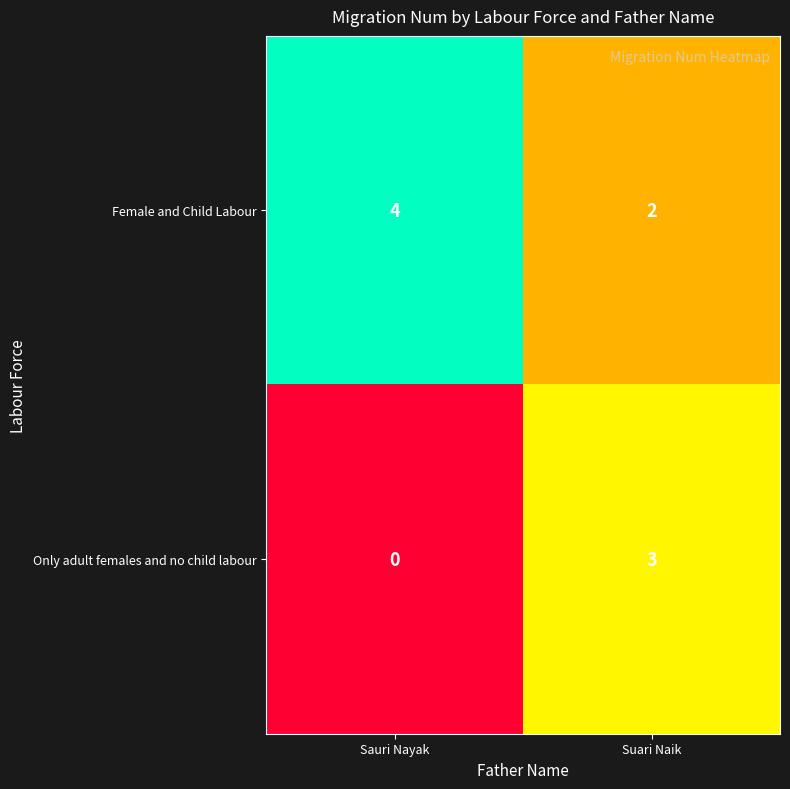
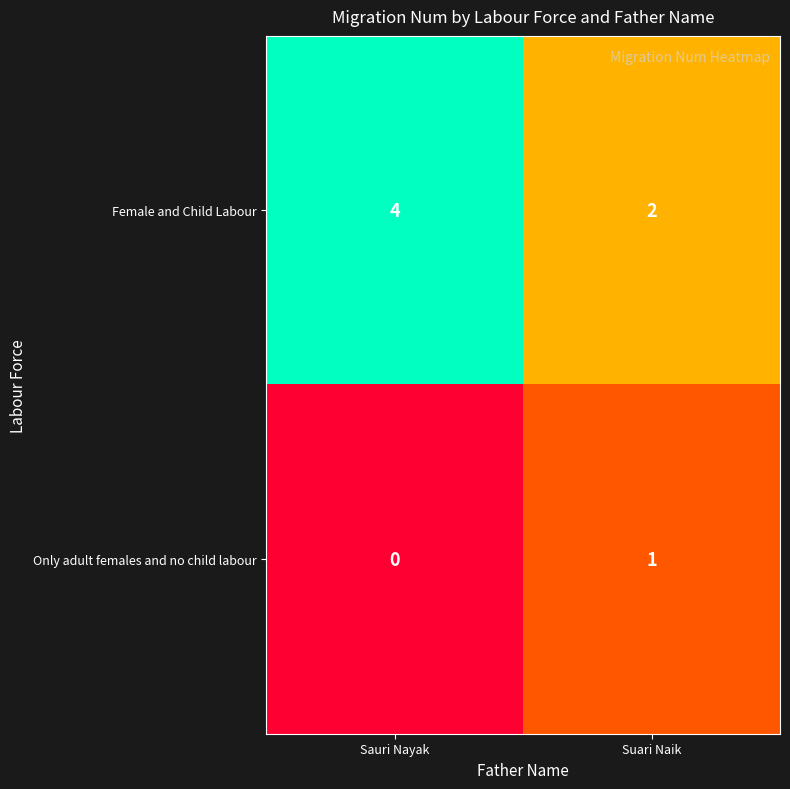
Only adult females and no child labour, Suari Naik: 3 -> 1
